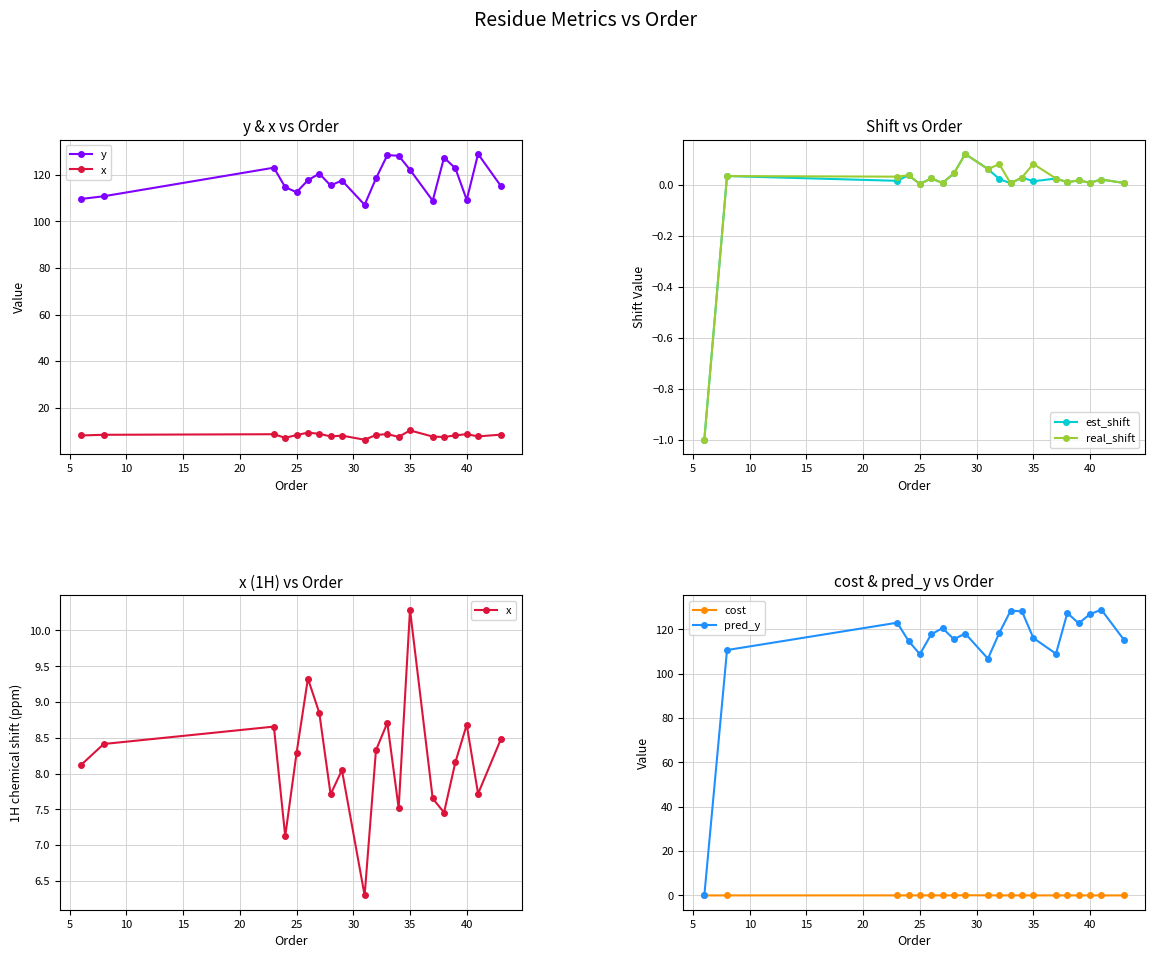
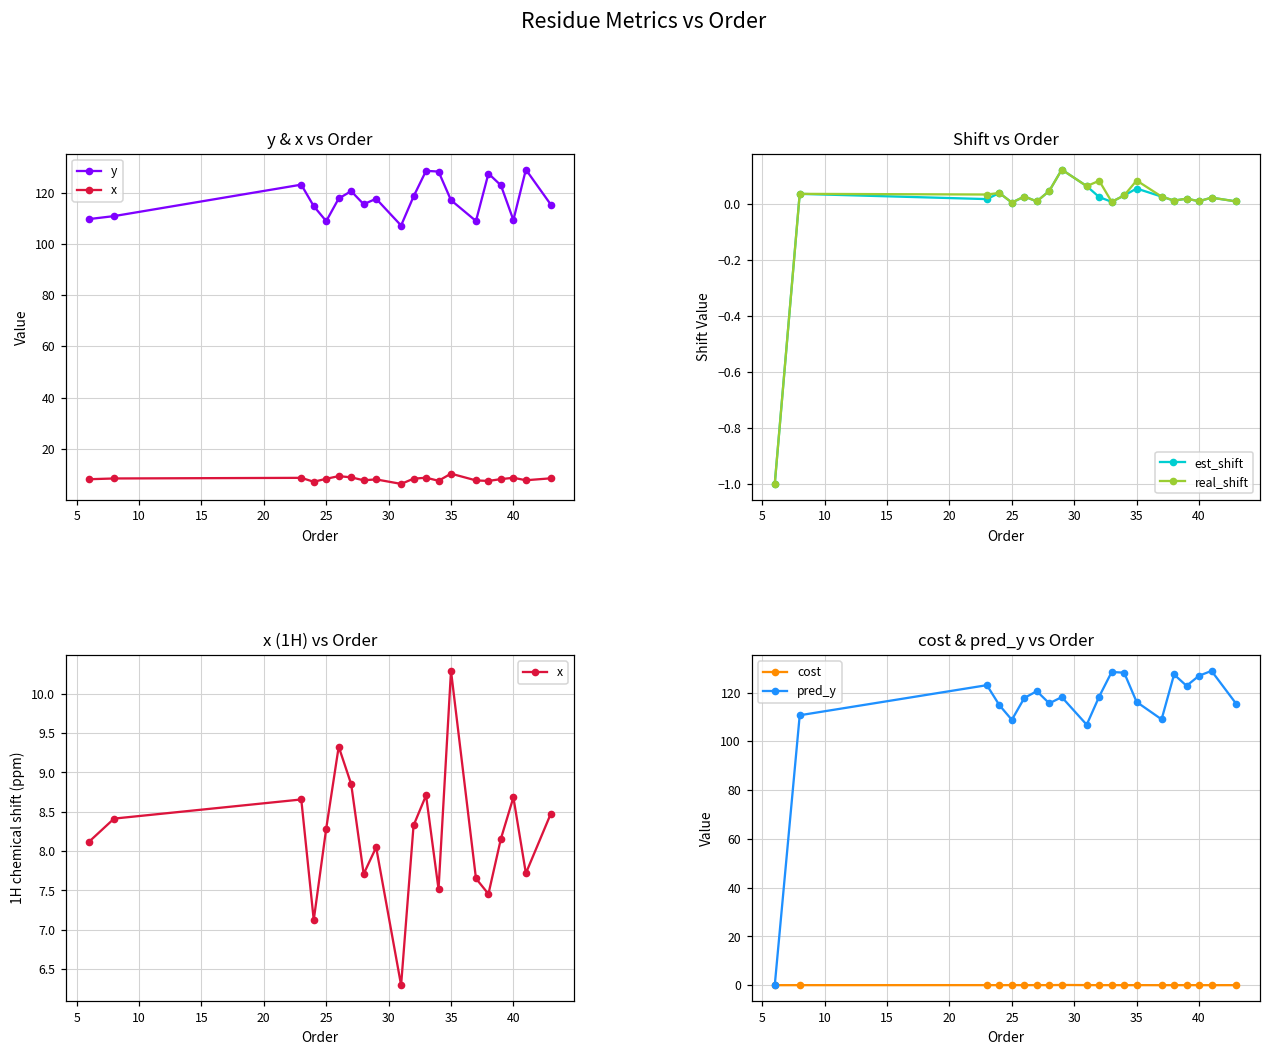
y & x vs Order, y, 25: 113 -> 109
y & x vs Order, y, 35: 122 -> 117
Shift vs Order, est_shift, 35: 0.01 -> 0.05
